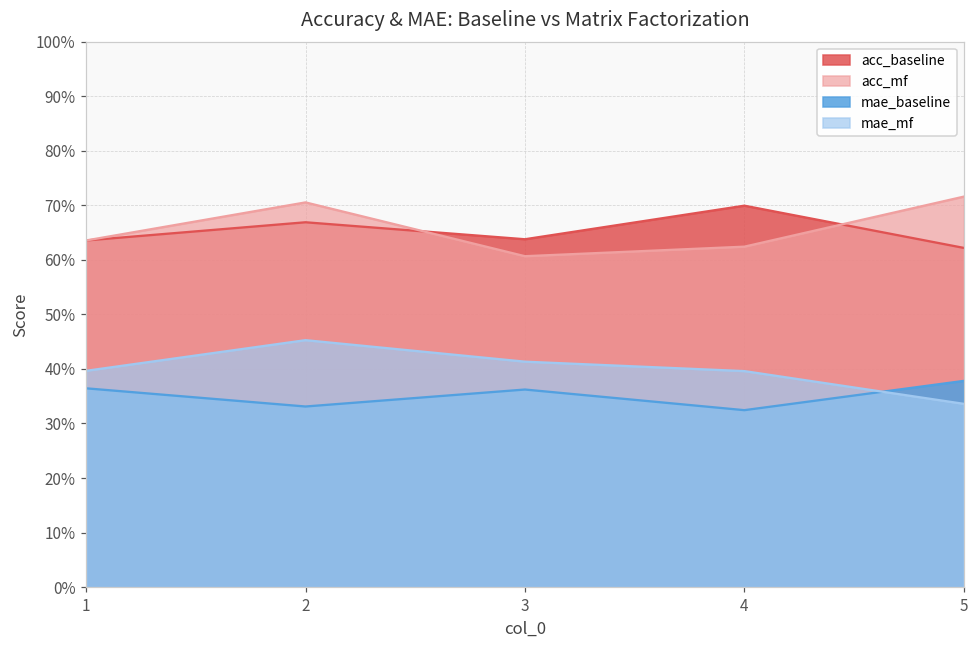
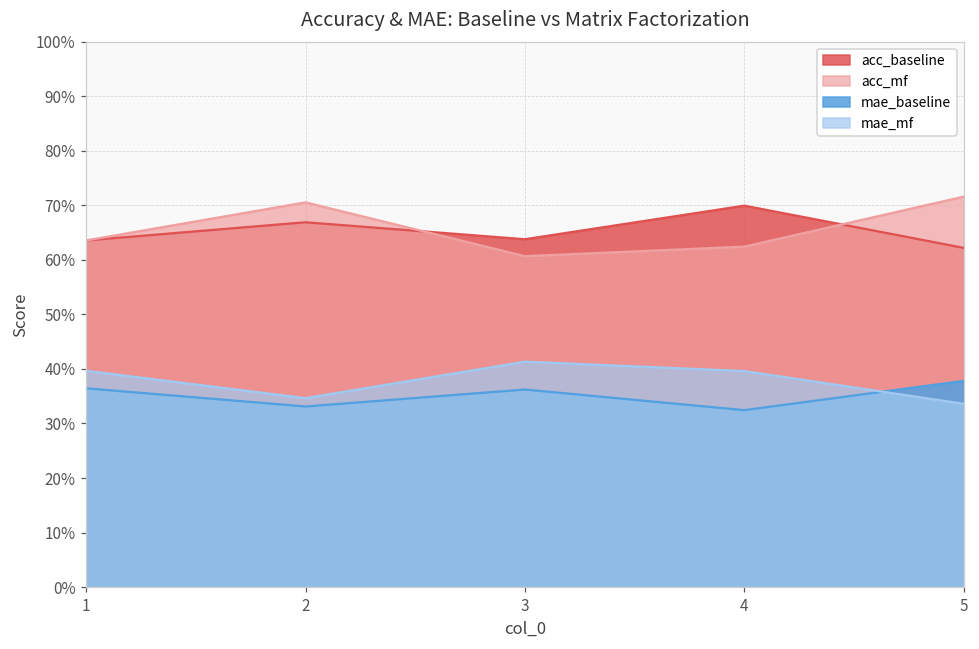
mae_mf, 2: 45% -> 35%
